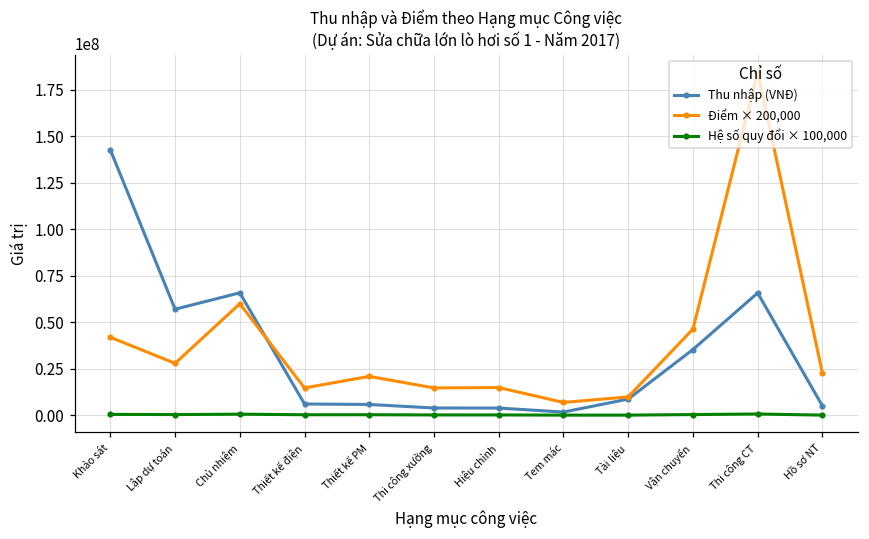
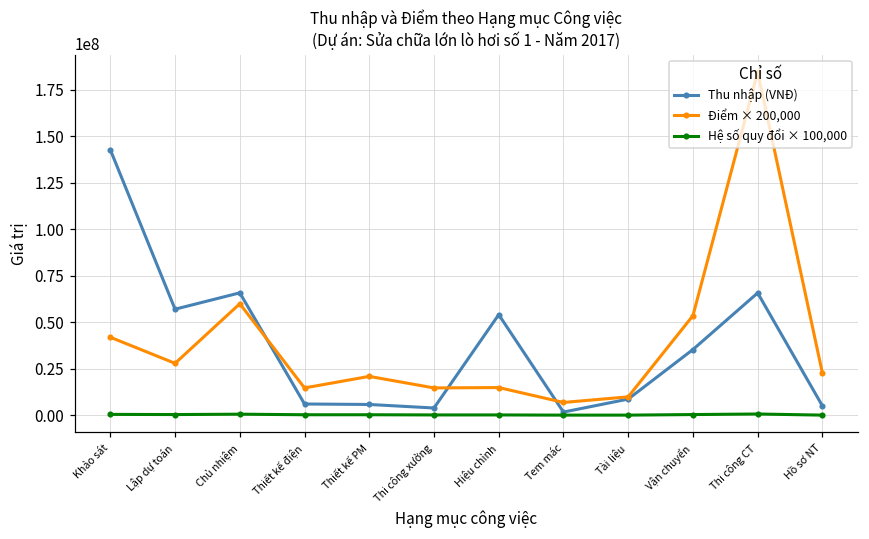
Thu nhập (VNĐ), Hiệu chỉnh: 4000000 -> 54000000
Điểm × 200,000, Vận chuyển: 46000000 -> 54000000
